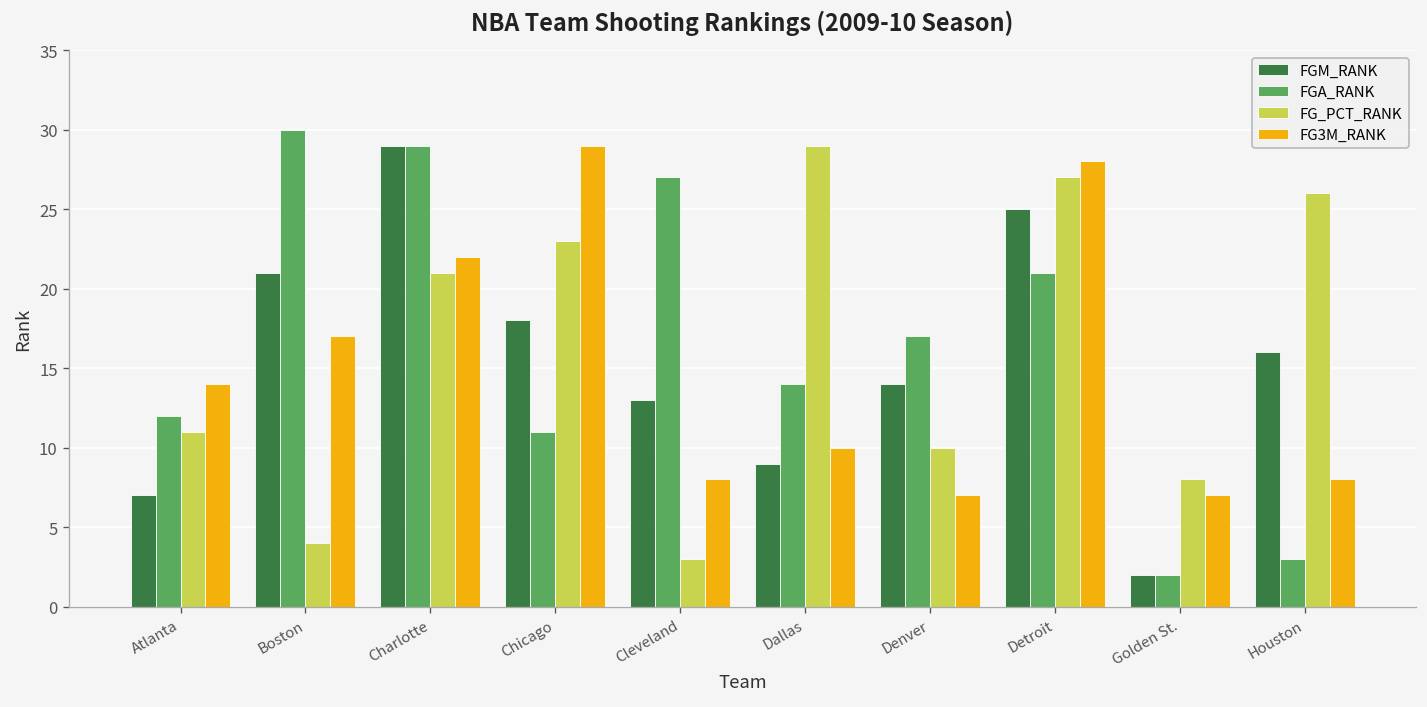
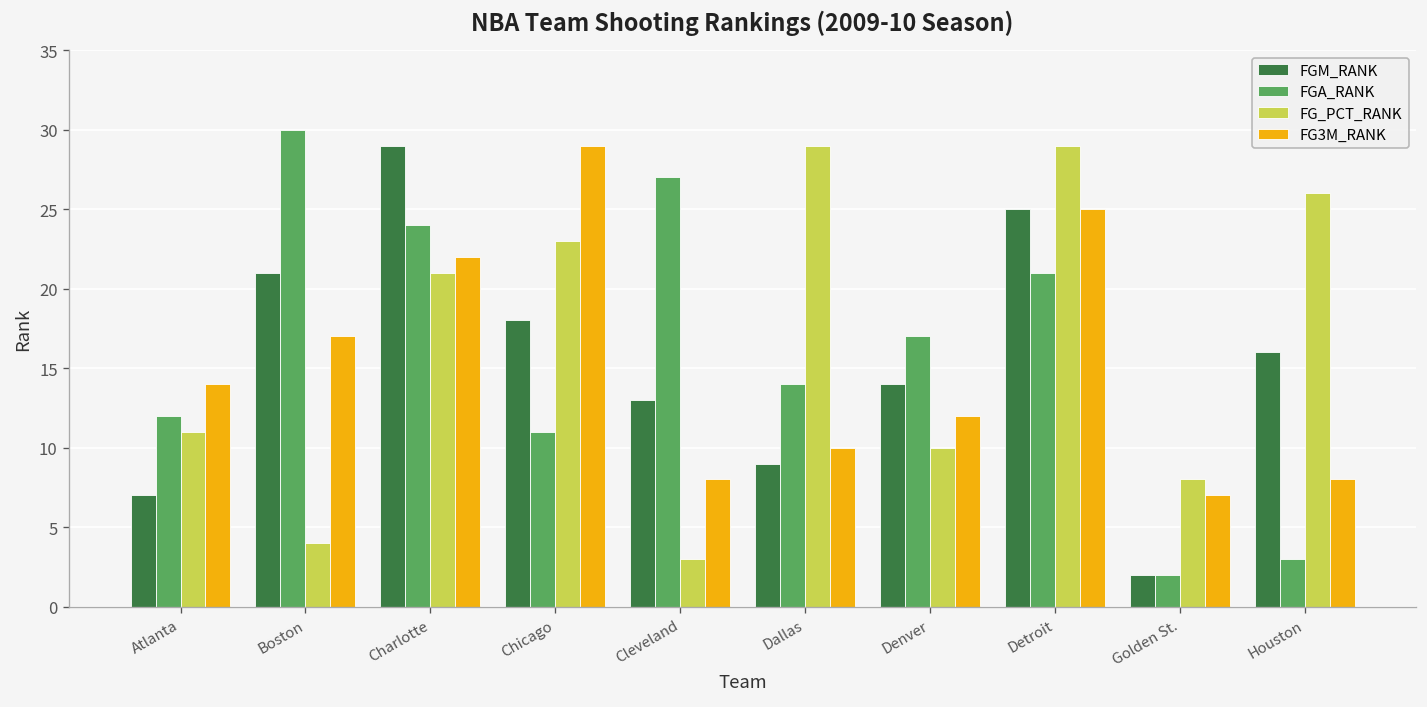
FGA_RANK, Charlotte: 29 -> 24
FG3M_RANK, Denver: 7 -> 12
FG_PCT_RANK, Detroit: 27 -> 29
FG3M_RANK, Detroit: 28 -> 25
